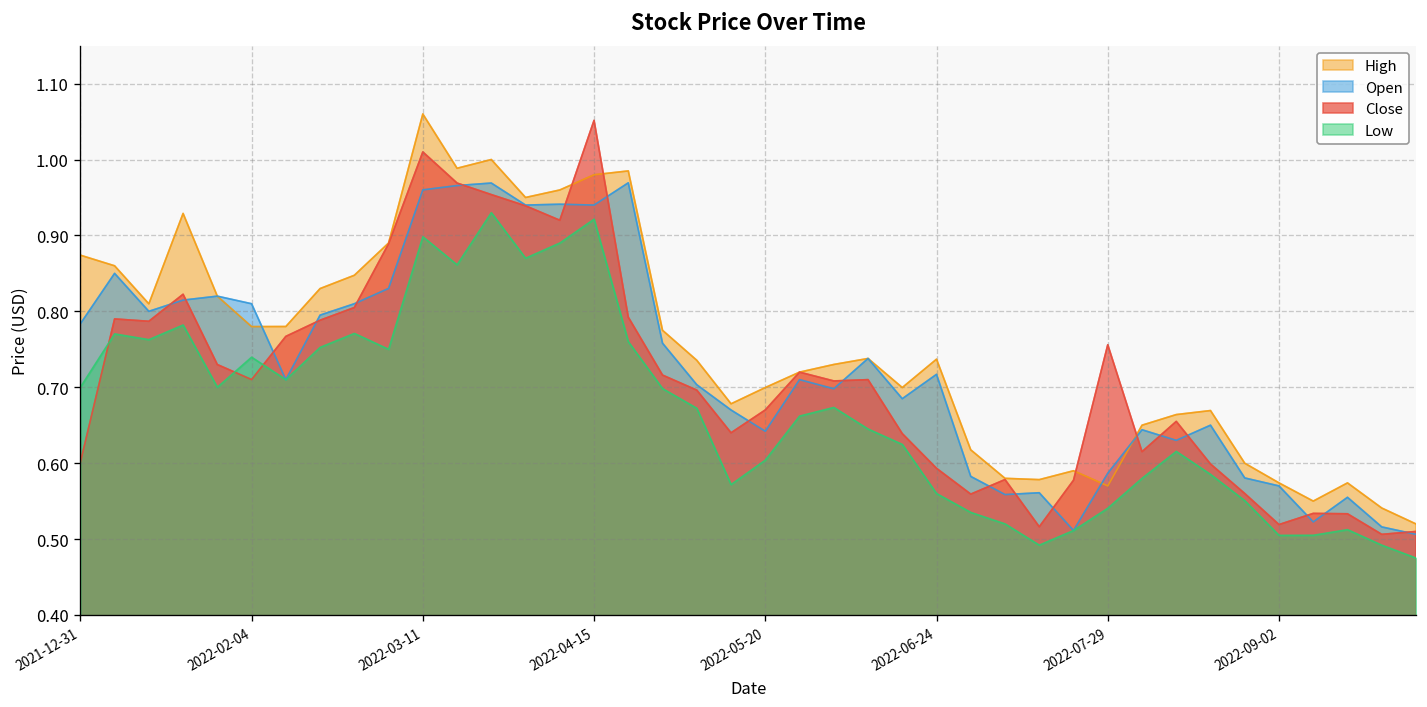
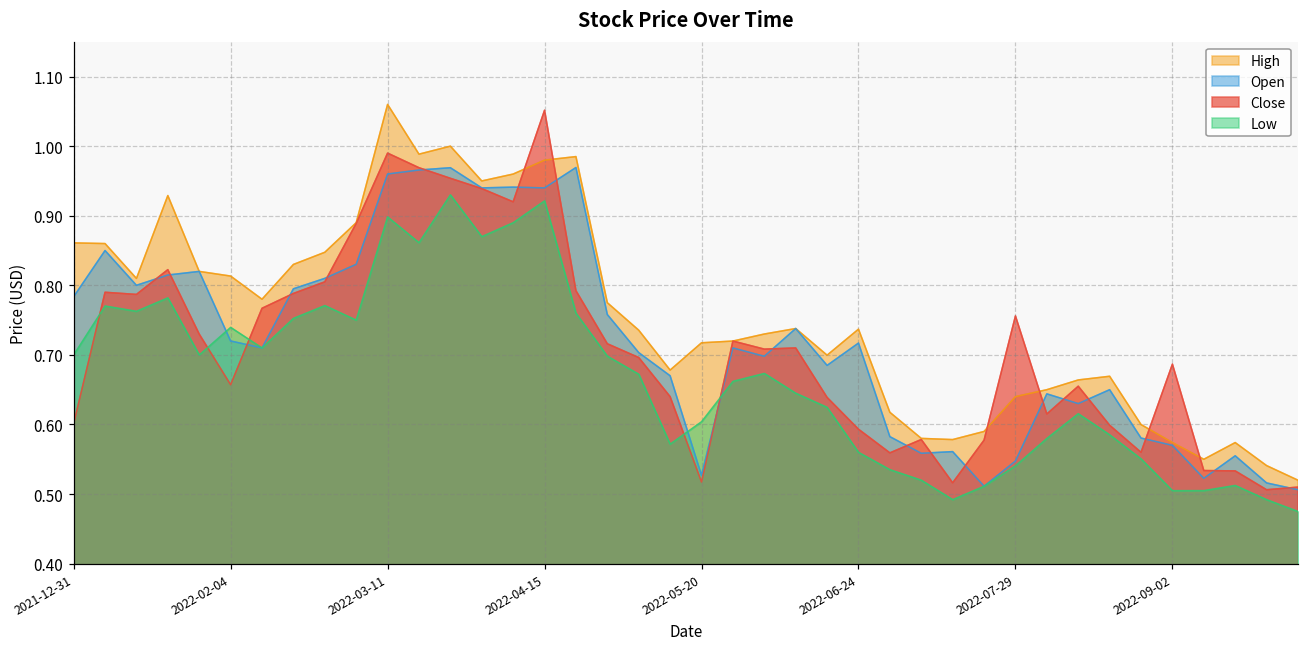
High, 2021-12-31: 0.87 -> 0.86
High, 2022-02-04: 0.78 -> 0.81
Open, 2022-02-04: 0.81 -> 0.72
Close, 2022-02-04: 0.71 -> 0.66
Close, 2022-03-11: 1.01 -> 0.99
High, 2022-05-20: 0.70 -> 0.72
Open, 2022-05-20: 0.64 -> 0.53
Close, 2022-05-20: 0.67 -> 0.52
High, 2022-07-29: 0.57 -> 0.64
Open, 2022-07-29: 0.59 -> 0.55
Close, 2022-09-02: 0.52 -> 0.69
